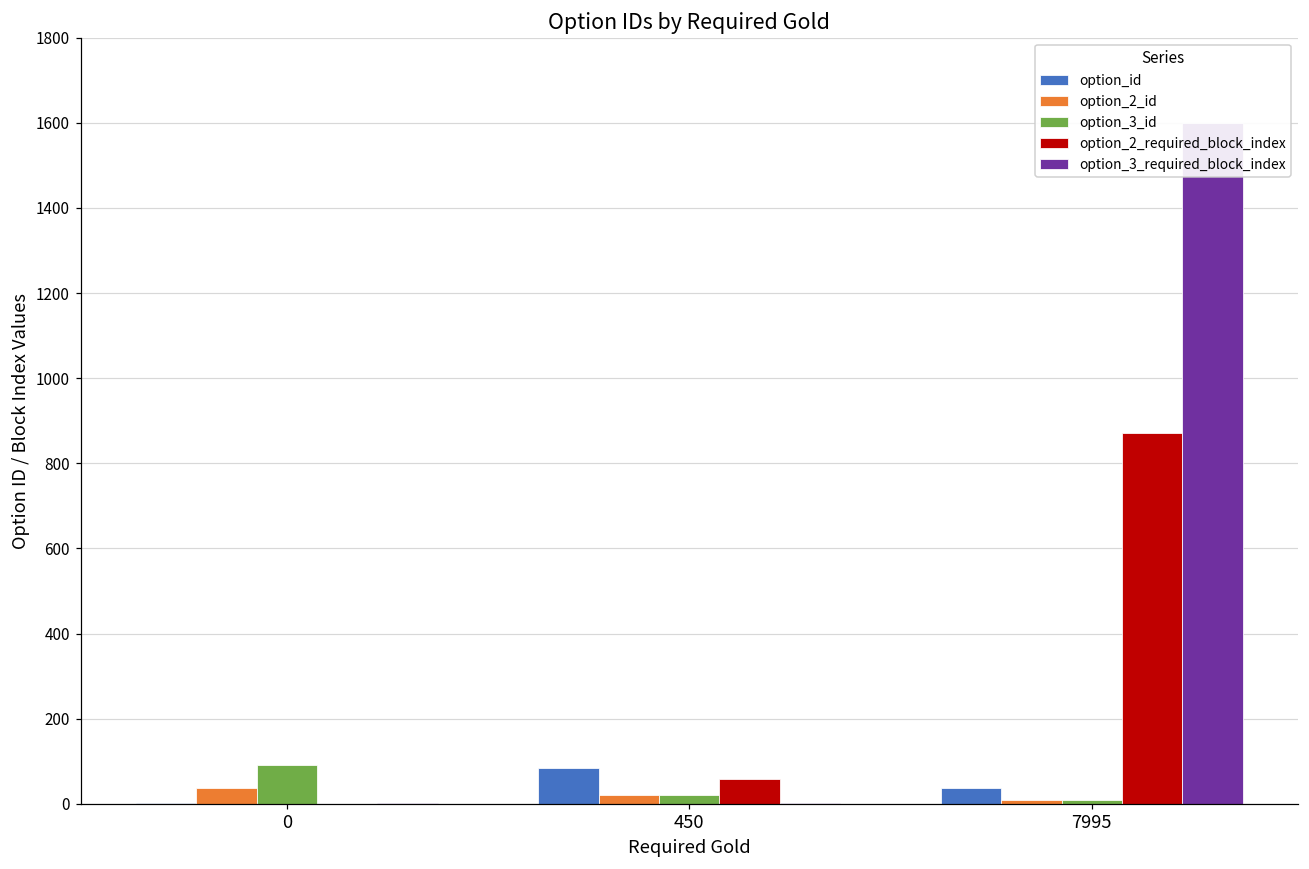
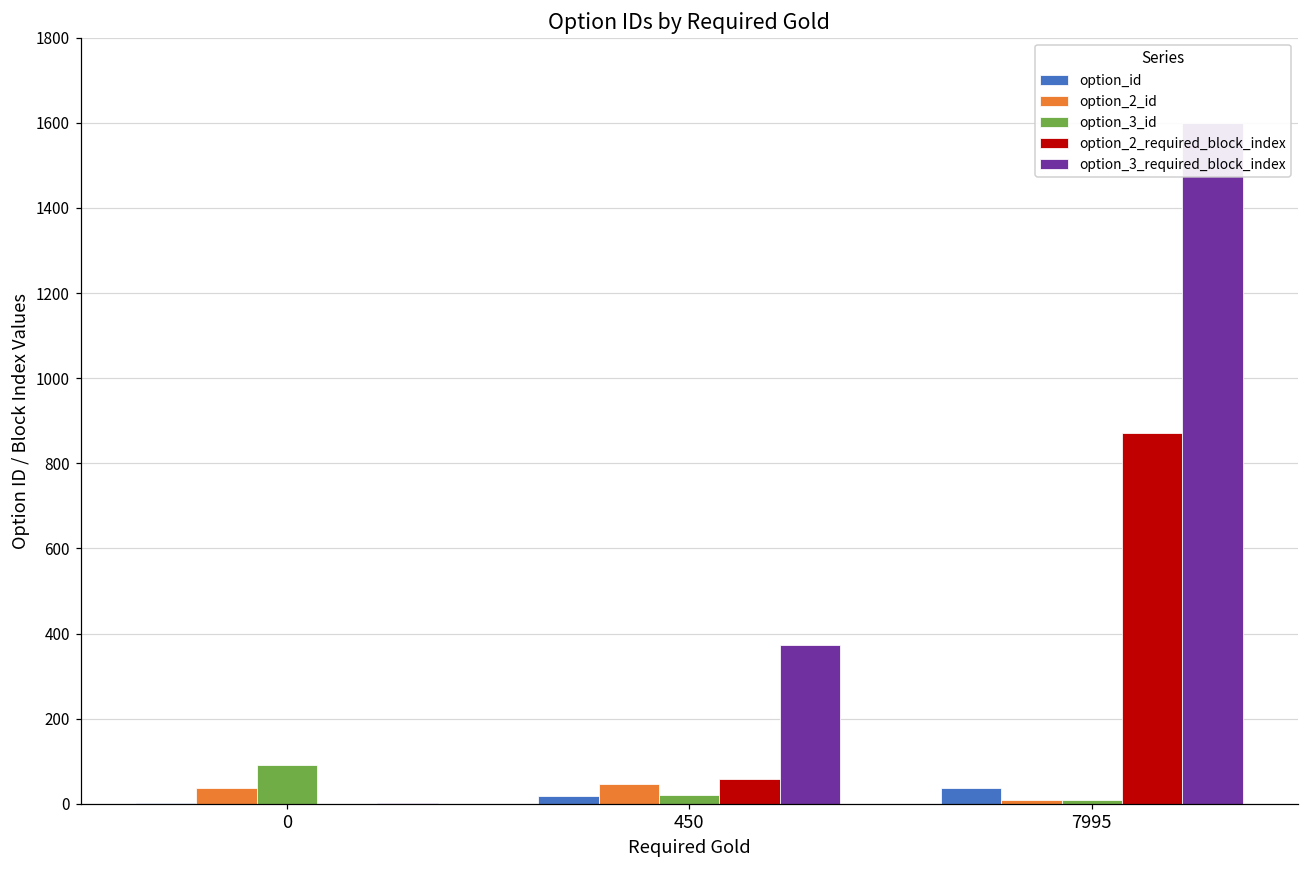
option_id, 450: 80 -> 20
option_2_id, 450: 20 -> 50
option_3_required_block_index, 450: 0 -> 370
